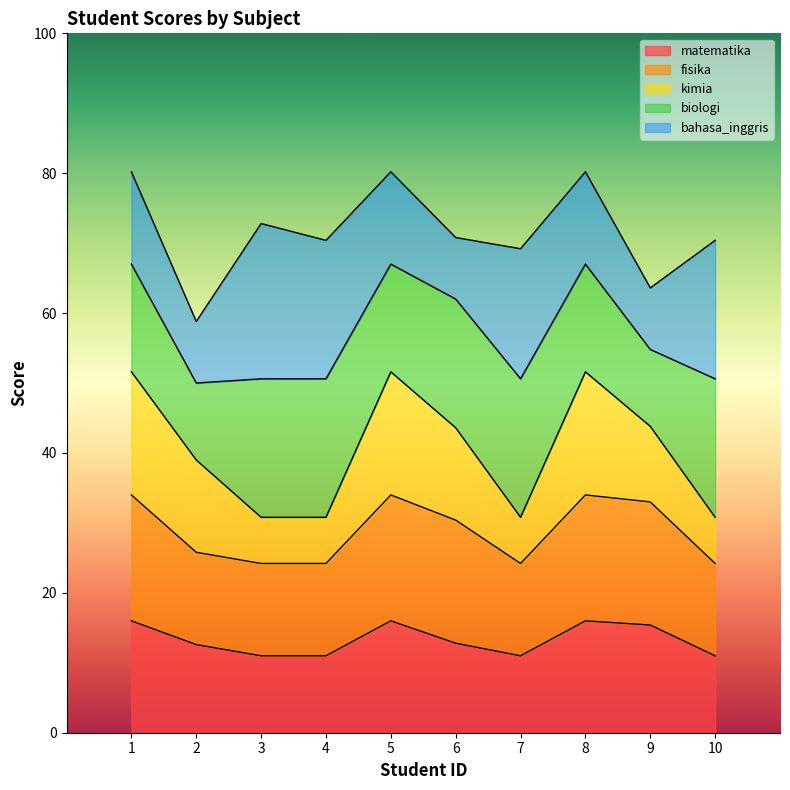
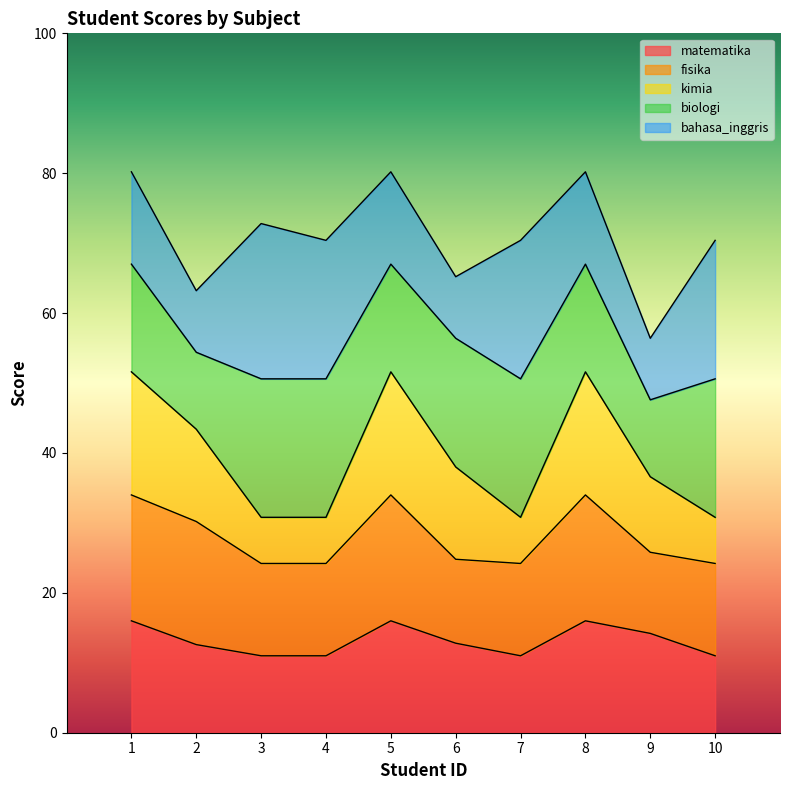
fisika, 2: 13 -> 18
fisika, 6: 18 -> 12
bahasa_inggris, 7: 19 -> 20
matematika, 9: 15 -> 14
fisika, 9: 18 -> 12
